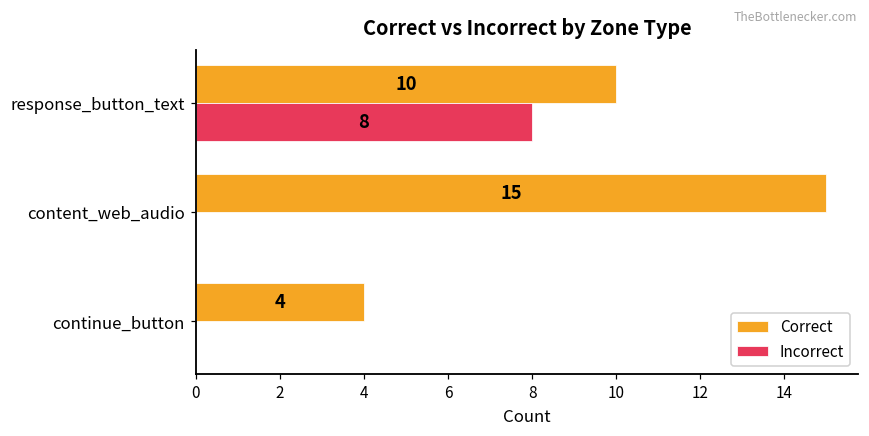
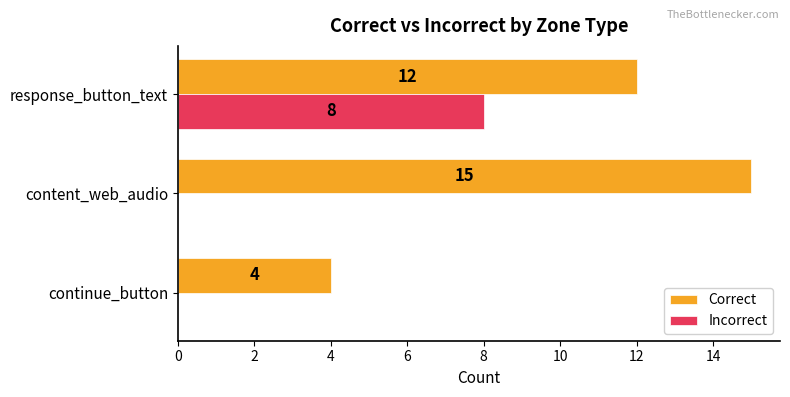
Correct, response_button_text: 10 -> 12
